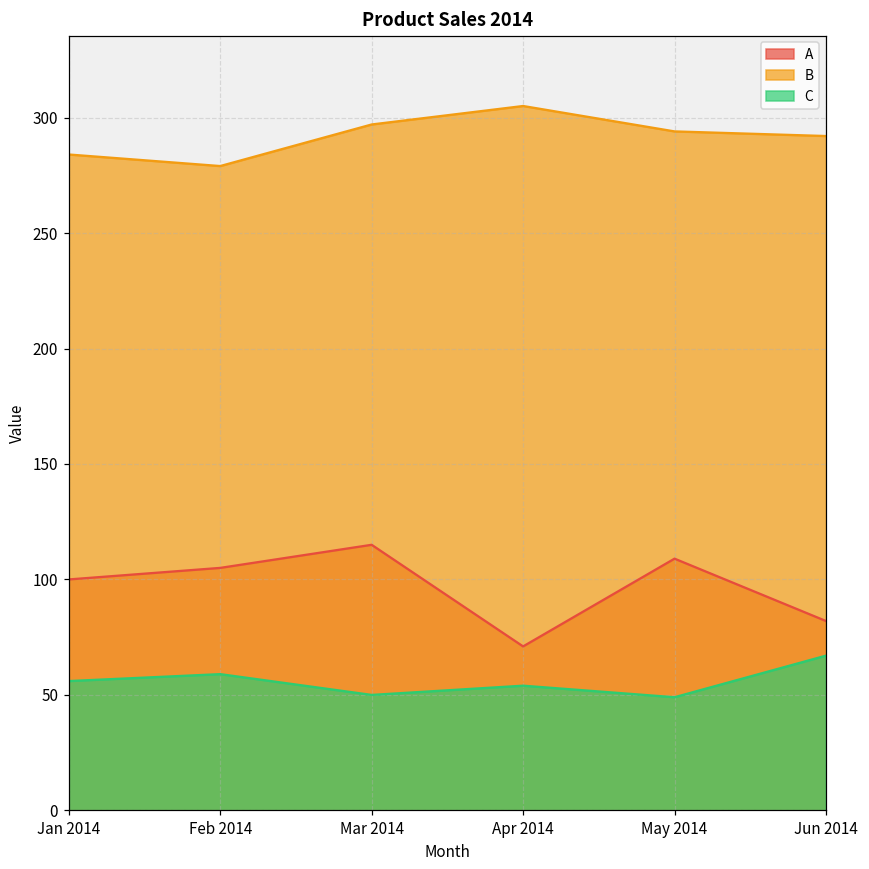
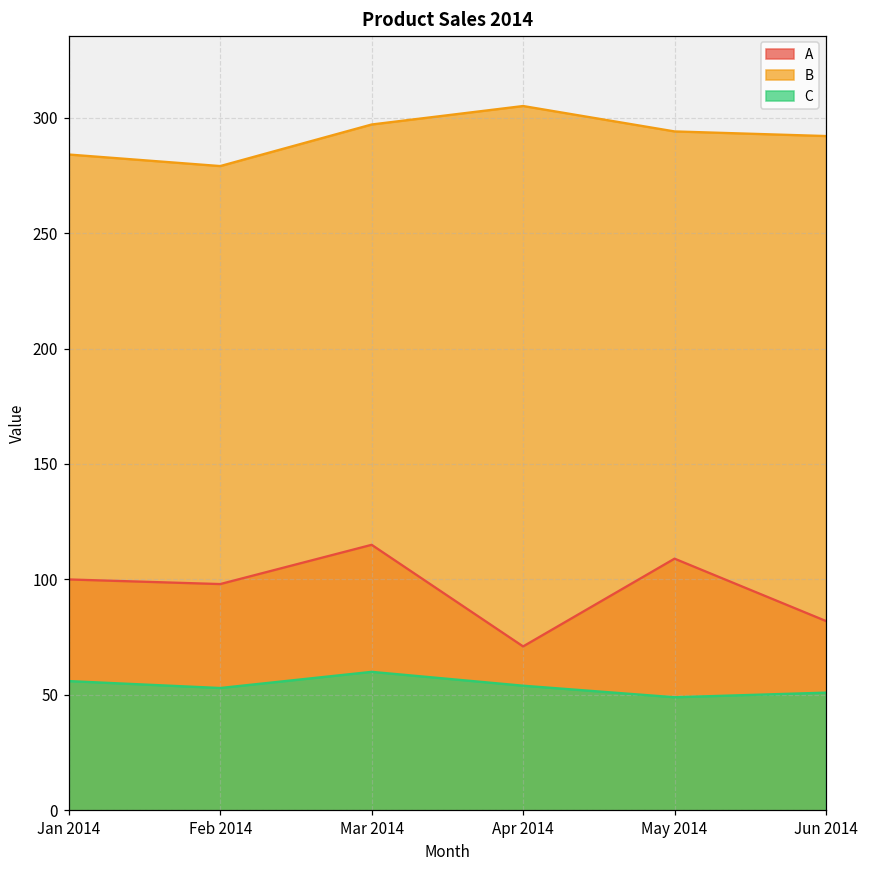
A, Feb 2014: 105 -> 98
C, Feb 2014: 59 -> 53
C, Mar 2014: 50 -> 60
C, Jun 2014: 67 -> 51
